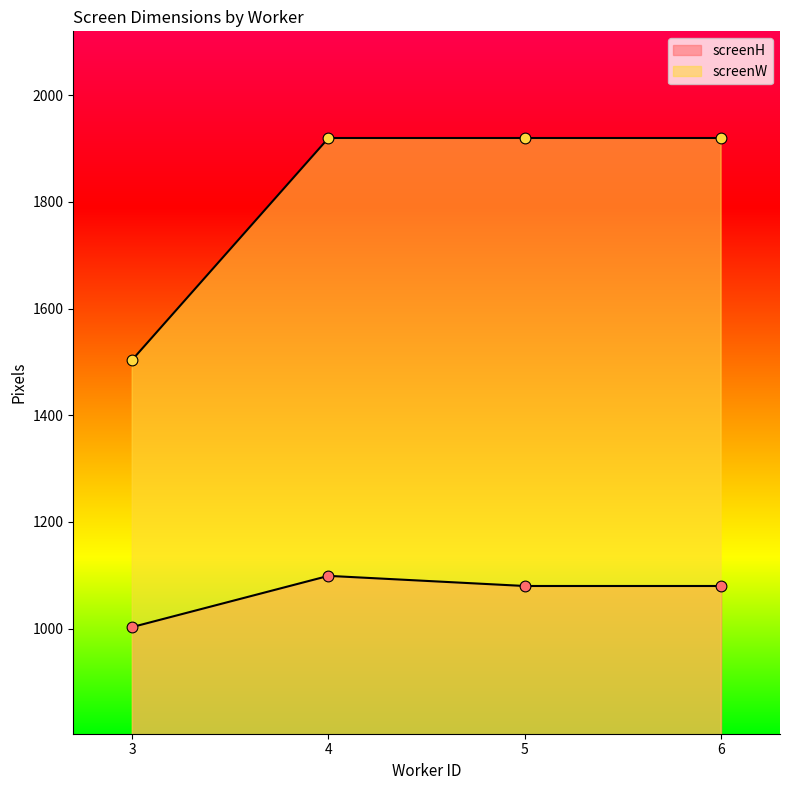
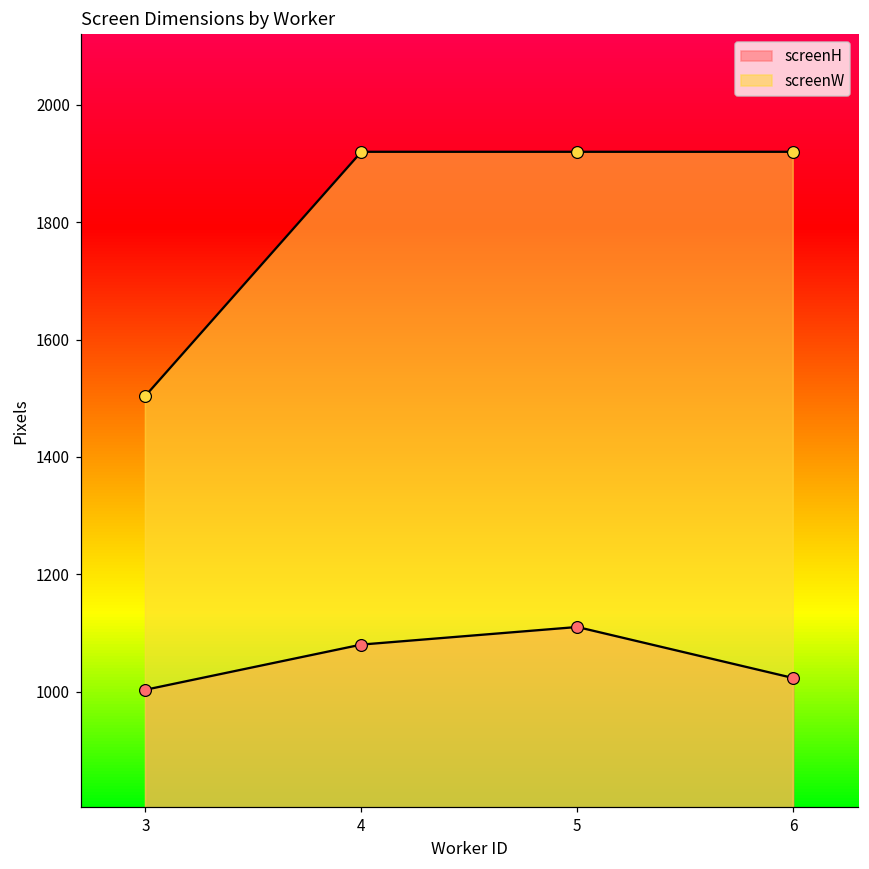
screenH, 4: 1100 -> 1080
screenH, 5: 1080 -> 1110
screenH, 6: 1080 -> 1020
